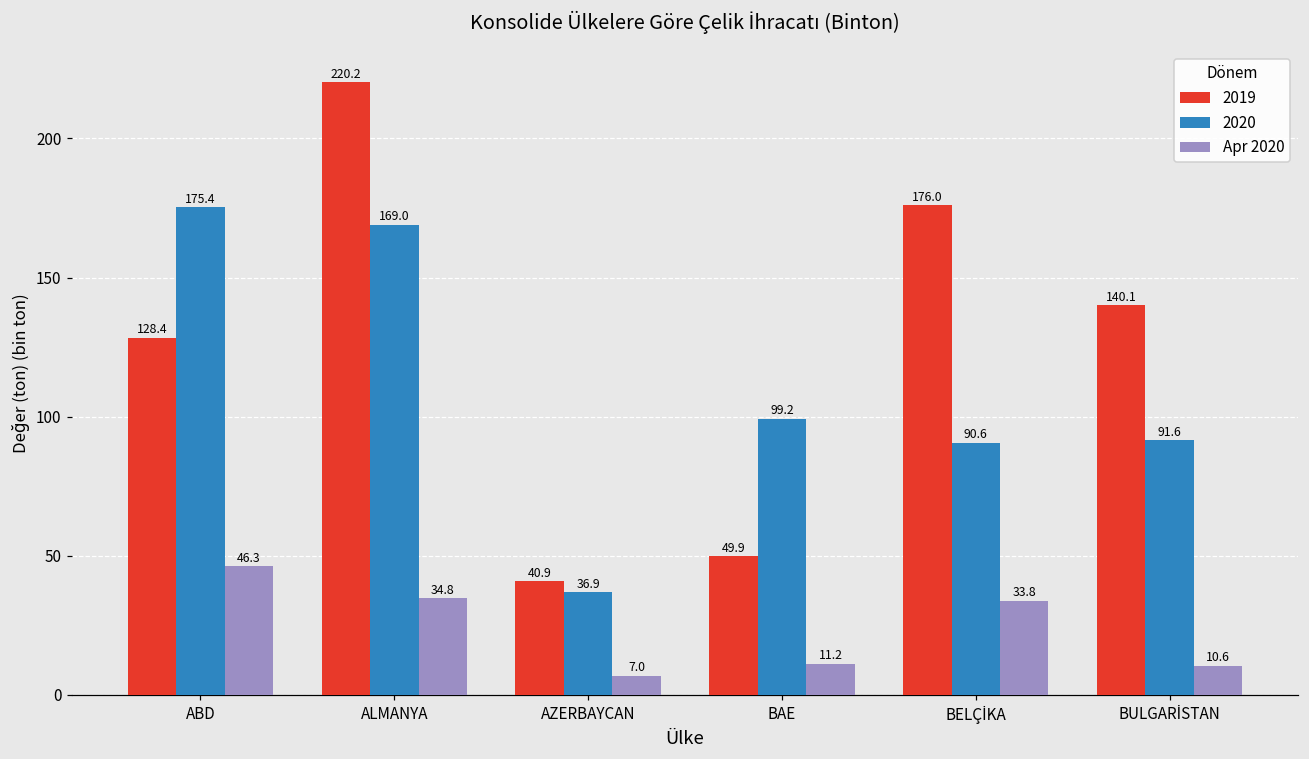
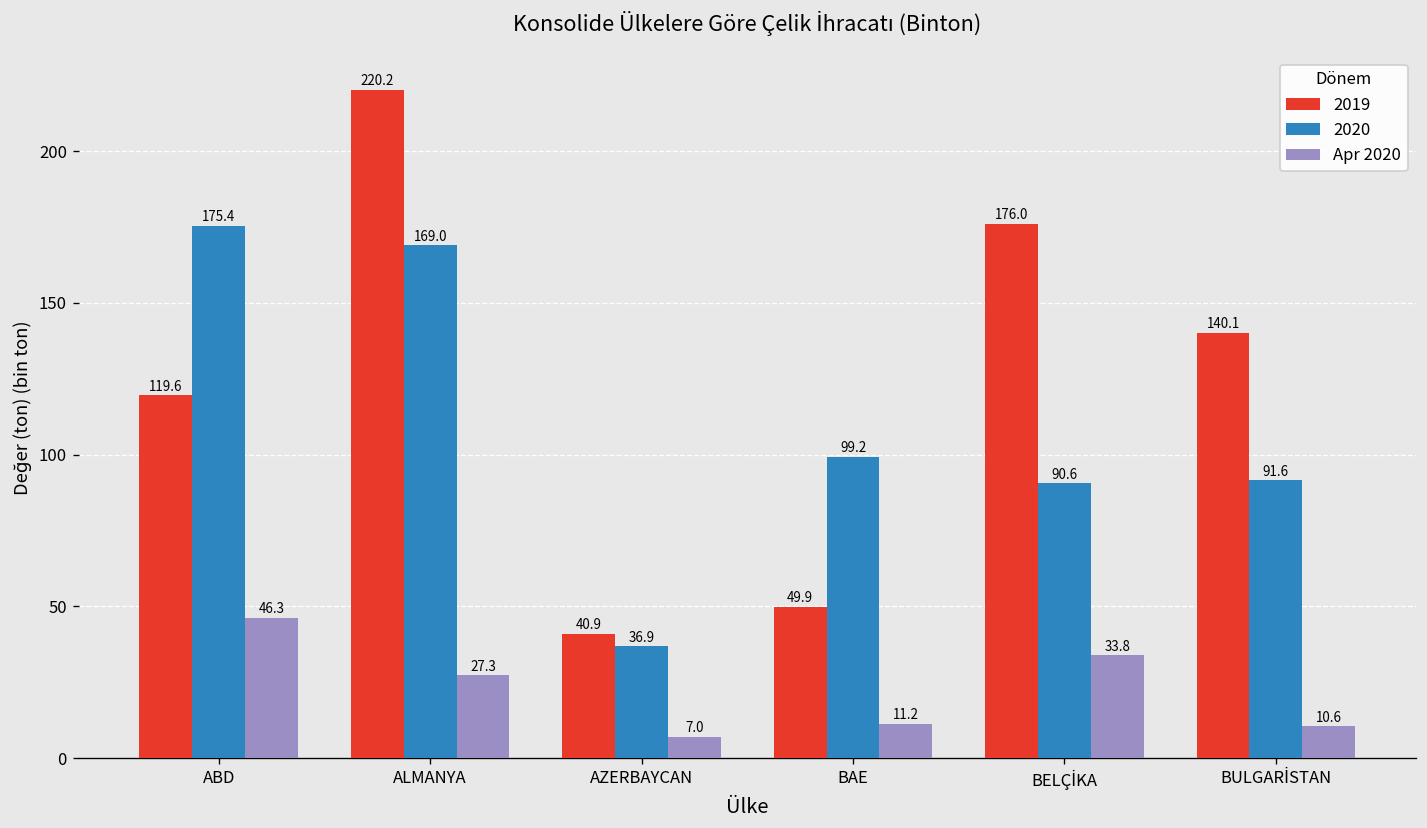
2019, ABD: 128.4 -> 119.6
Apr 2020, ALMANYA: 34.8 -> 27.3
